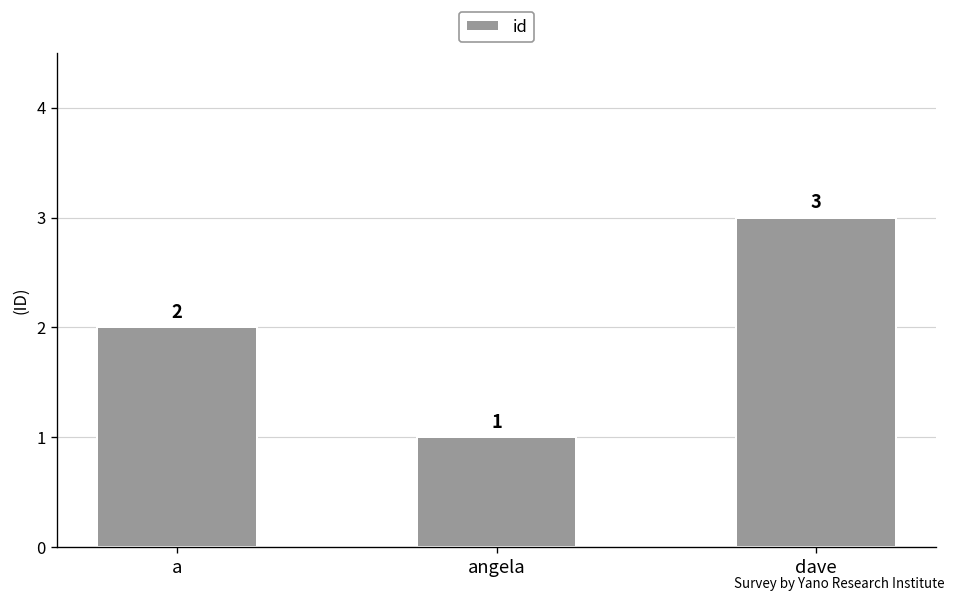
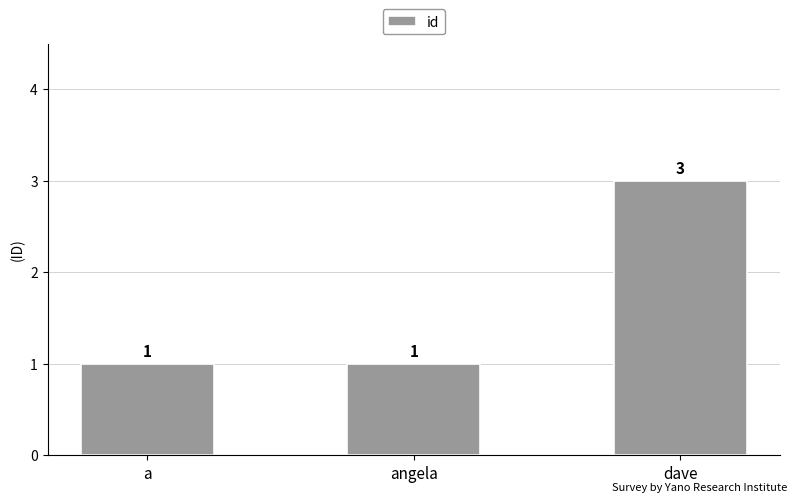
a: 2 -> 1
